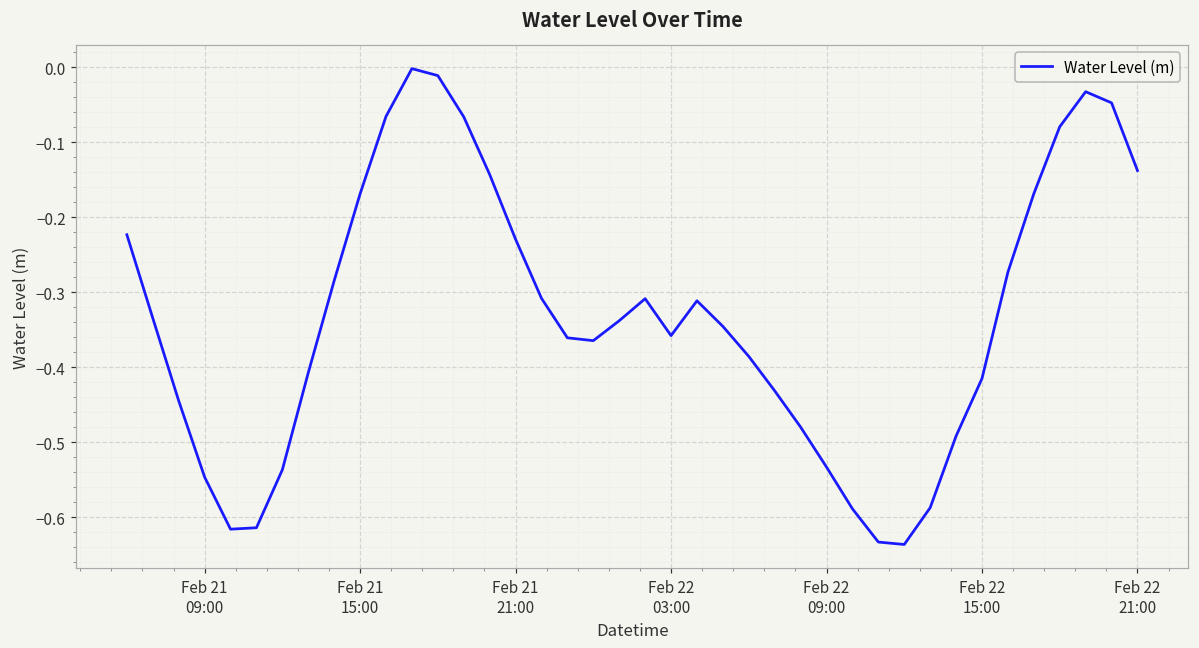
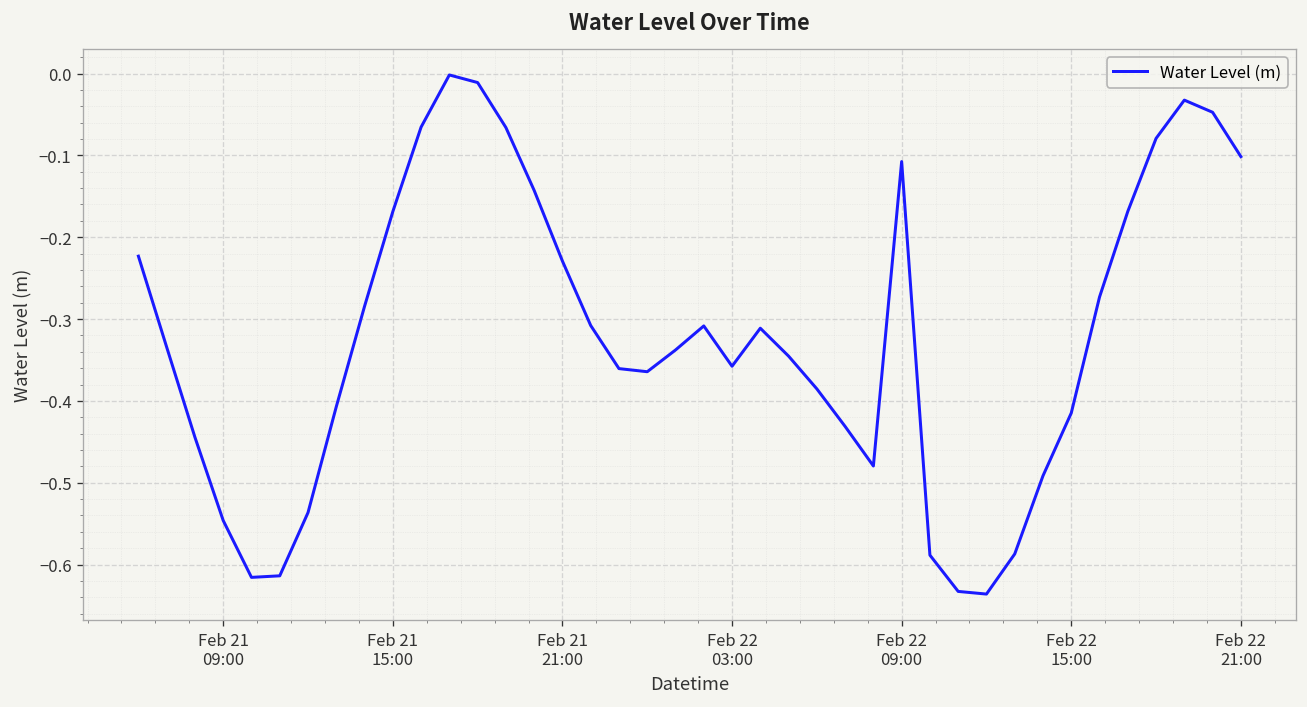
Feb 22 09:00: -0.53 -> -0.11
Feb 22 21:00: -0.14 -> -0.10
